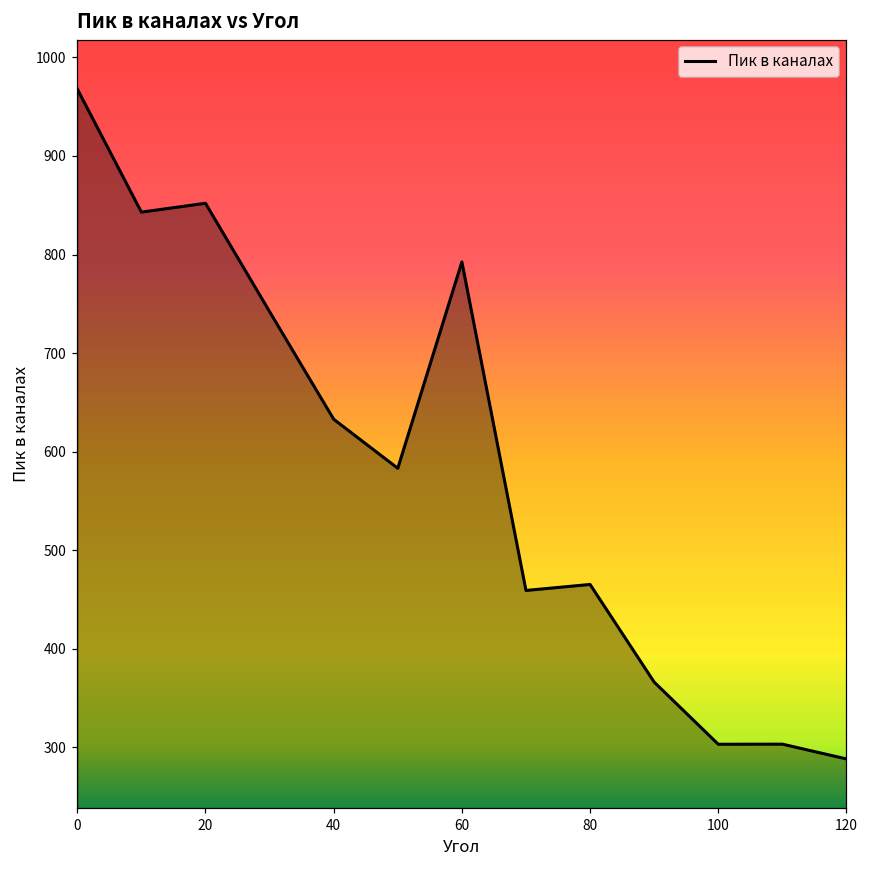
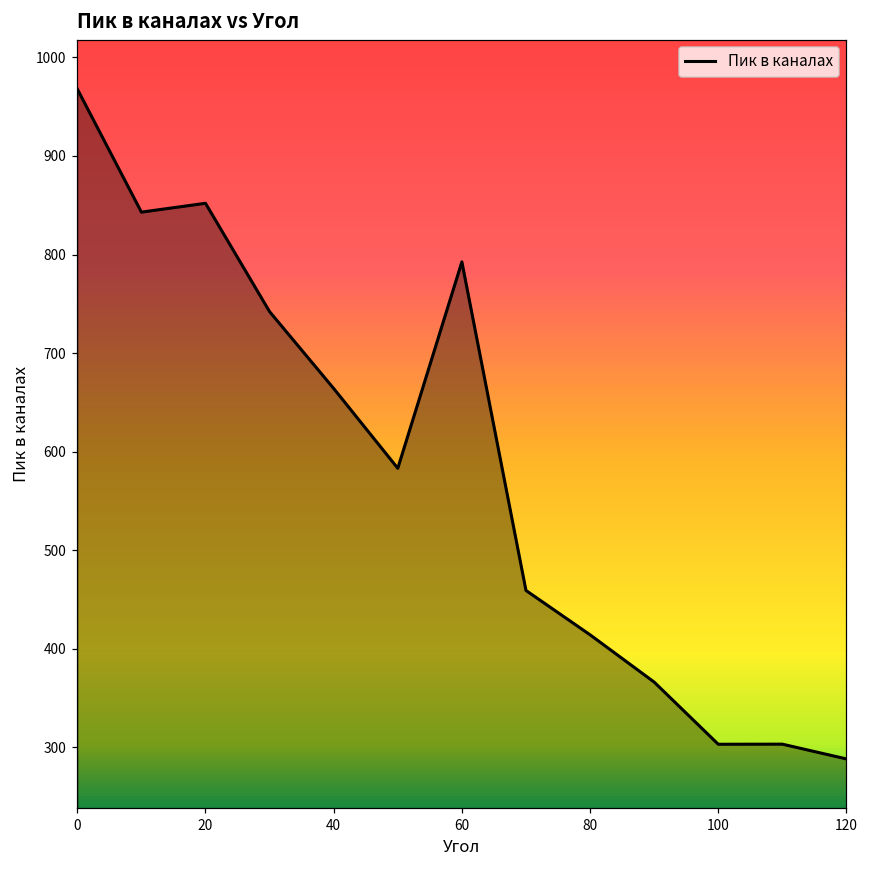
40: 630 -> 660
80: 470 -> 410
